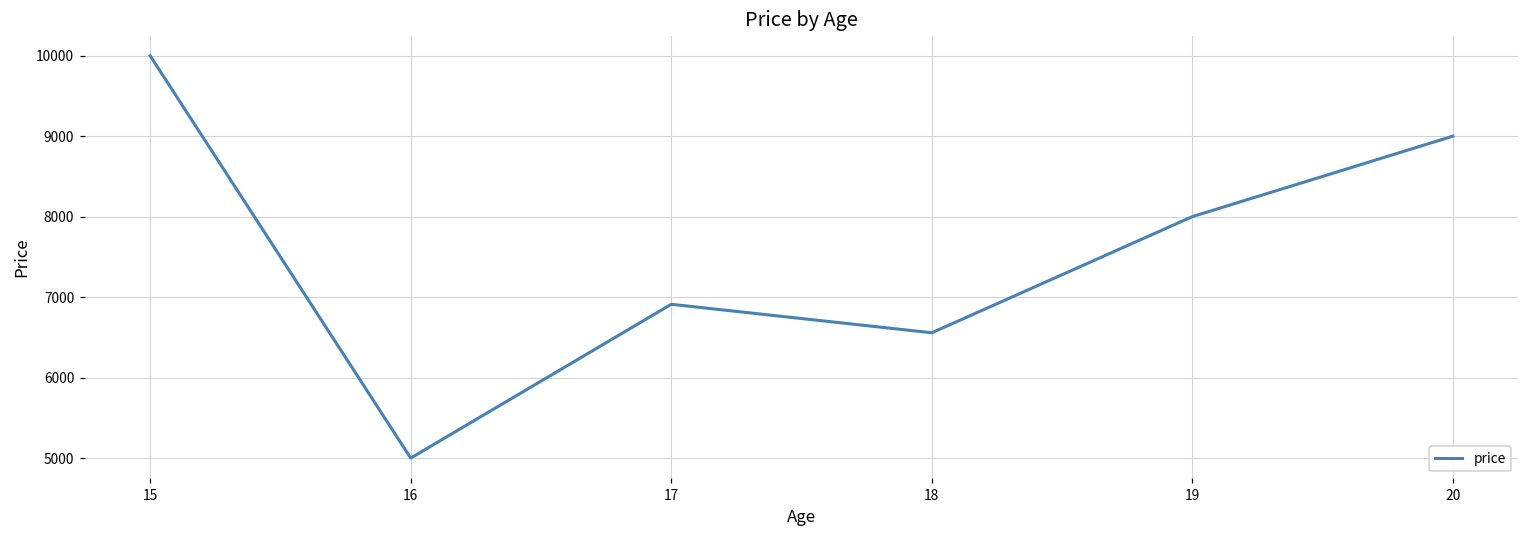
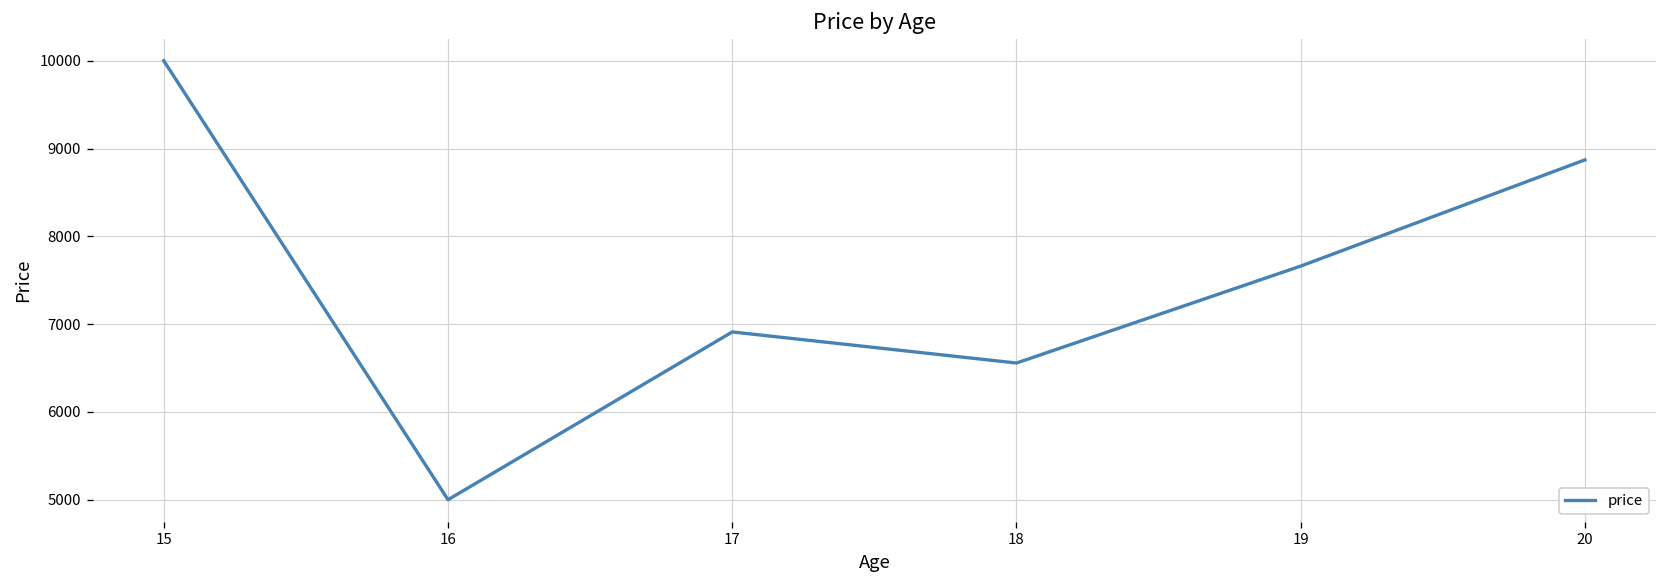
19: 8000 -> 7700
20: 9000 -> 8900
